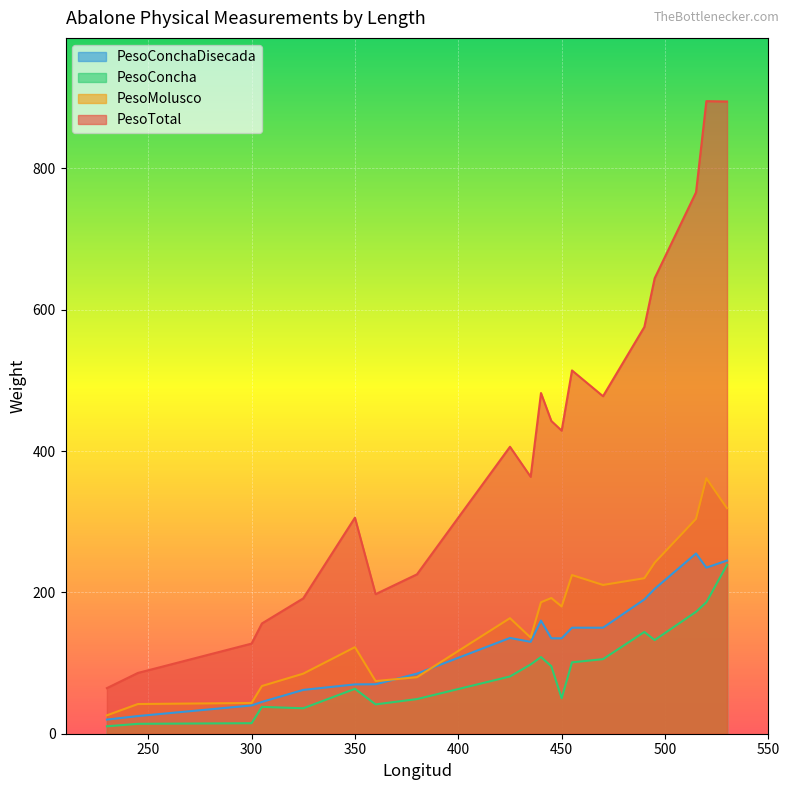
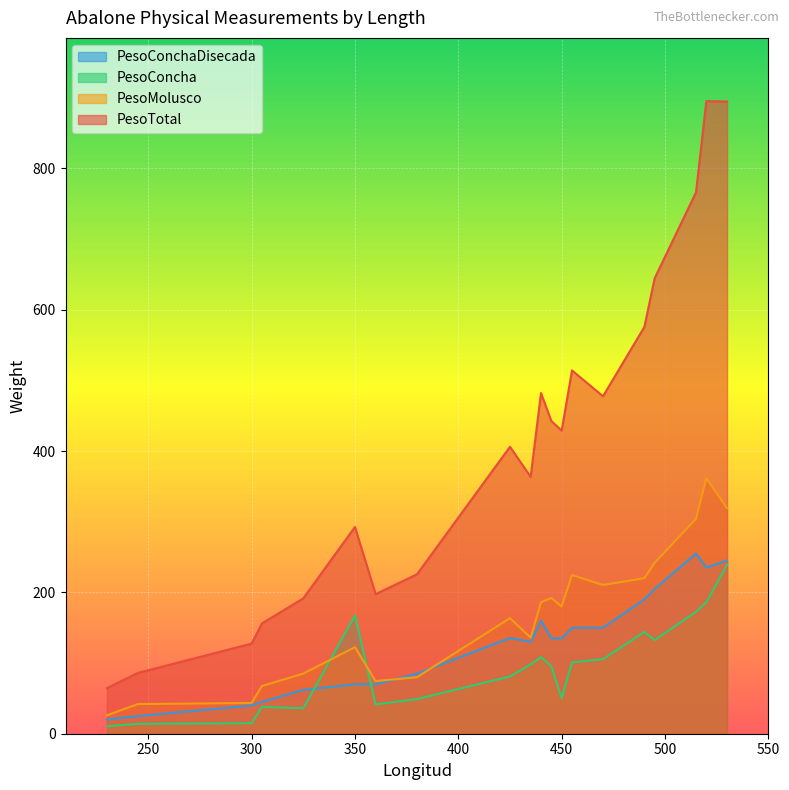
PesoConcha, 350: 60 -> 170
PesoTotal, 350: 310 -> 290
